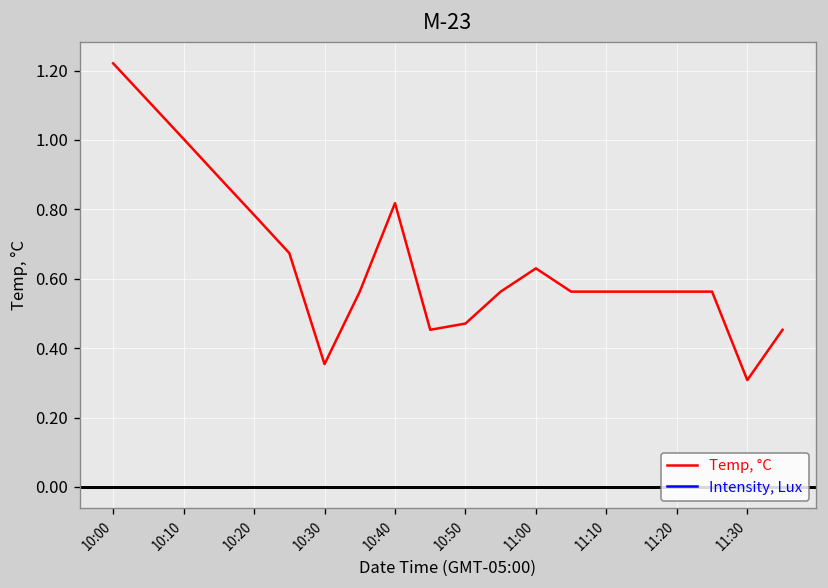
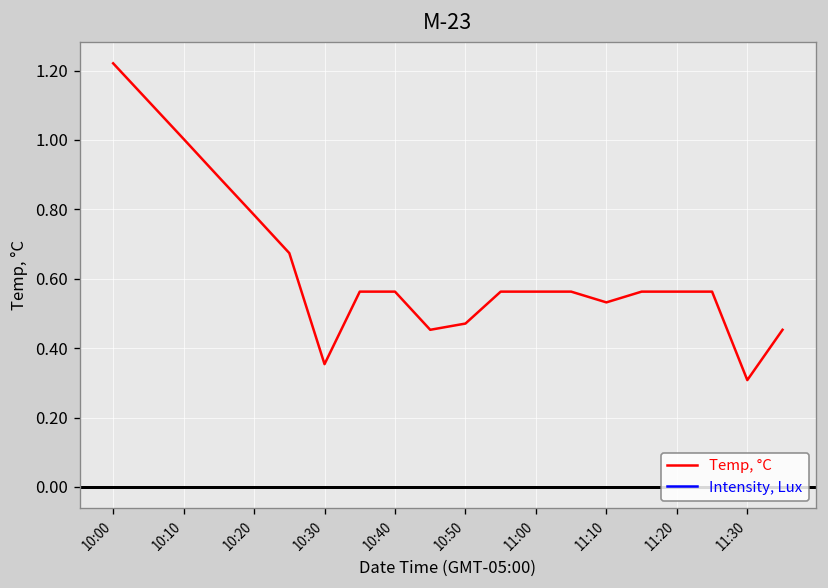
Temp, °C, 10:40: 0.82 -> 0.56
Temp, °C, 11:00: 0.63 -> 0.56
Temp, °C, 11:10: 0.56 -> 0.53
